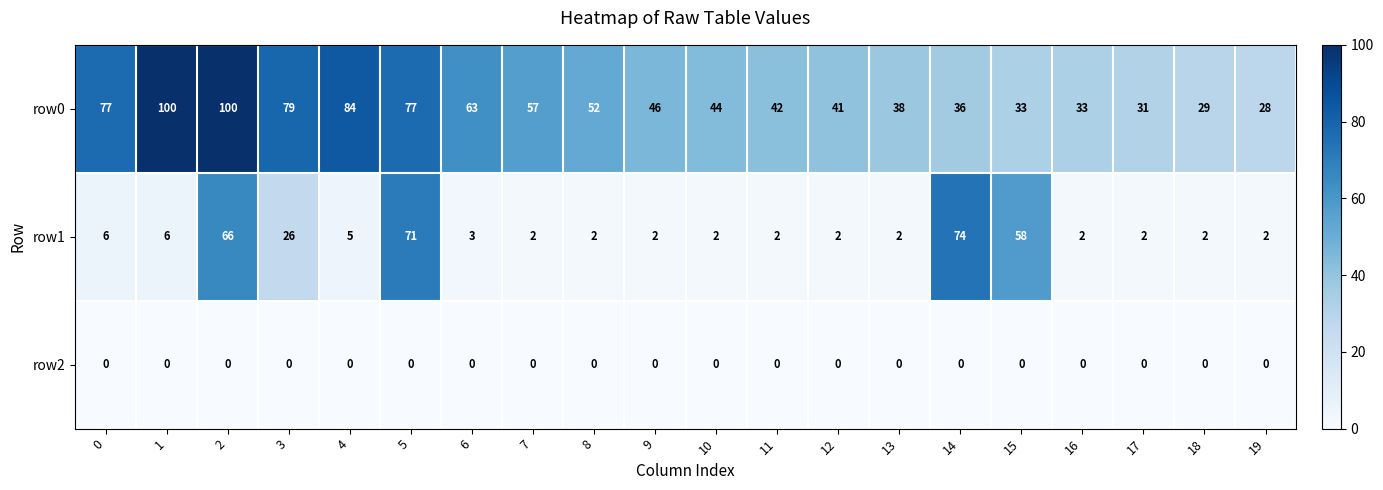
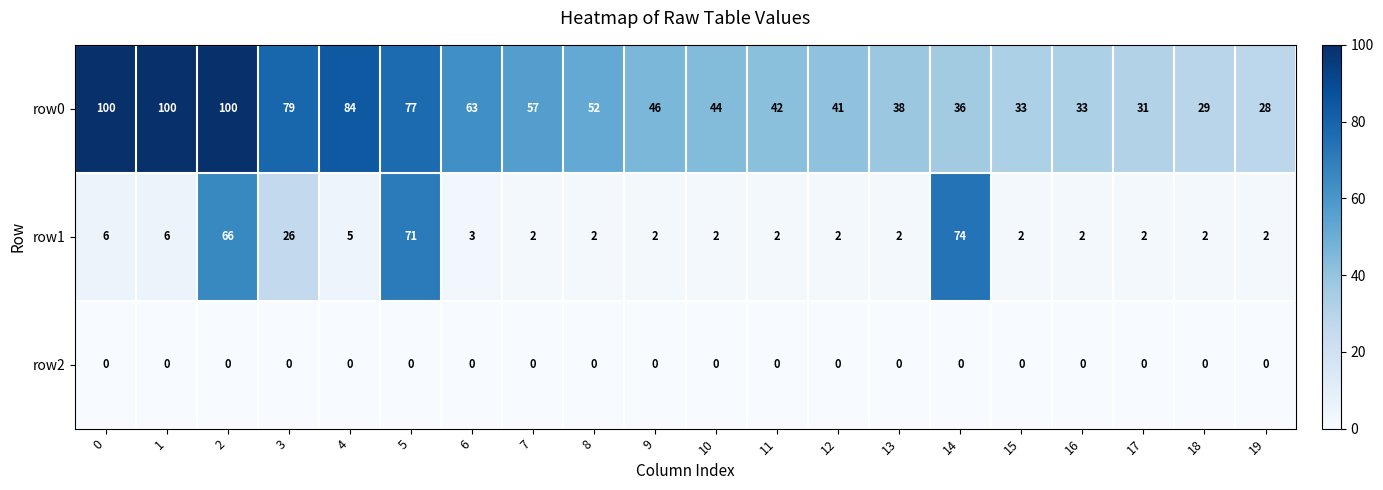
row0, 0: 77 -> 100
row1, 15: 58 -> 2
